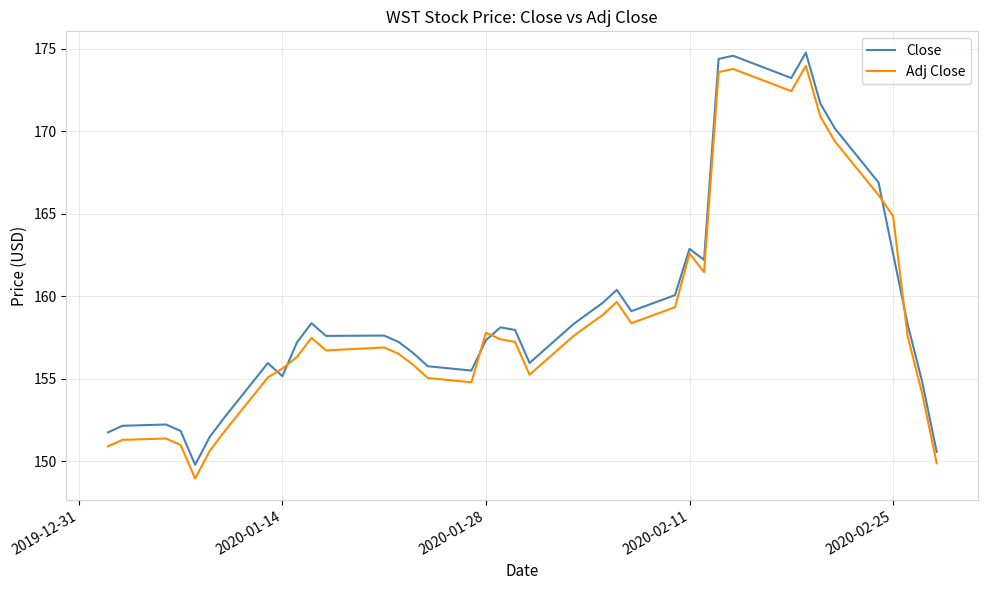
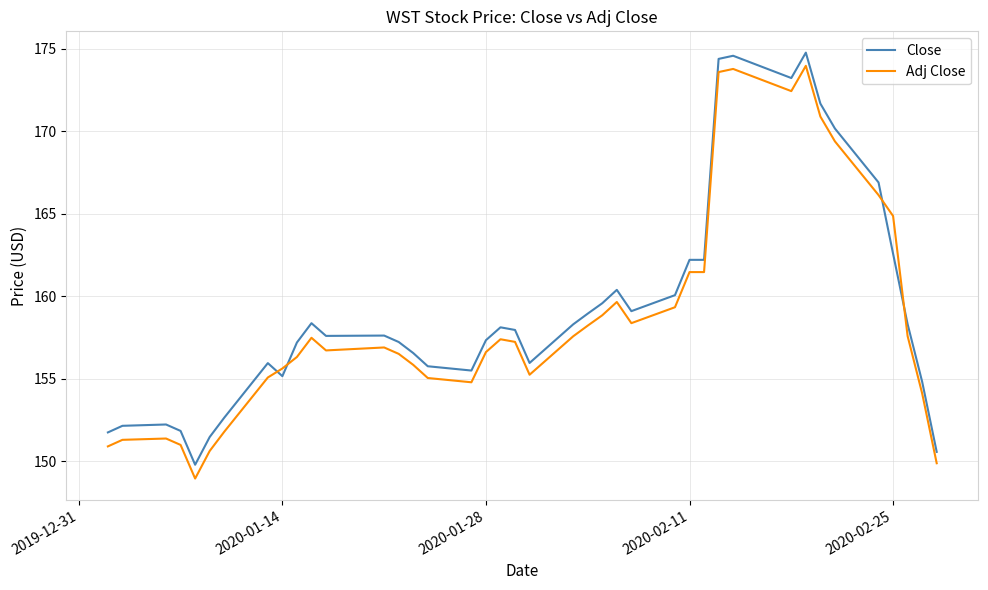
Adj Close, 2020-01-28: 157.8 -> 156.6
Close, 2020-02-11: 162.9 -> 162.2
Adj Close, 2020-02-11: 162.6 -> 161.5
